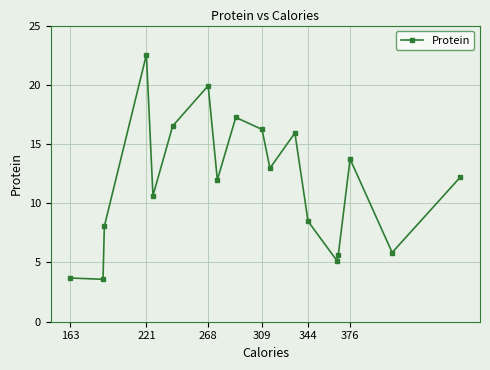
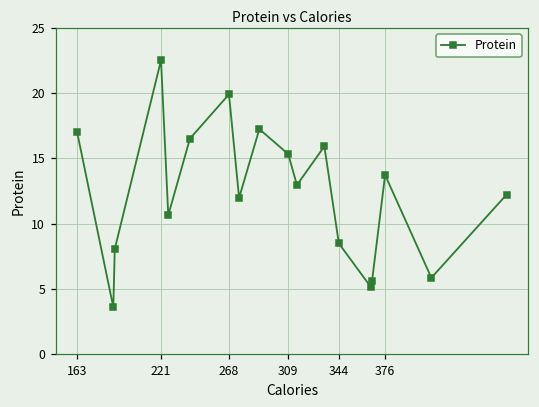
163: 3.7 -> 17.0
309: 16.2 -> 15.3
